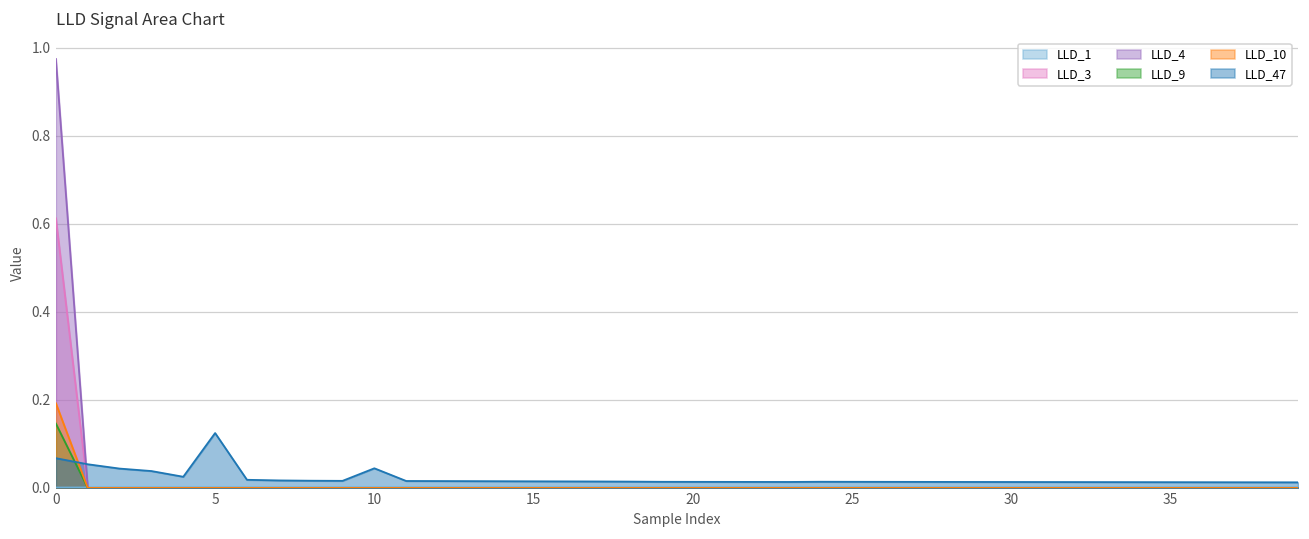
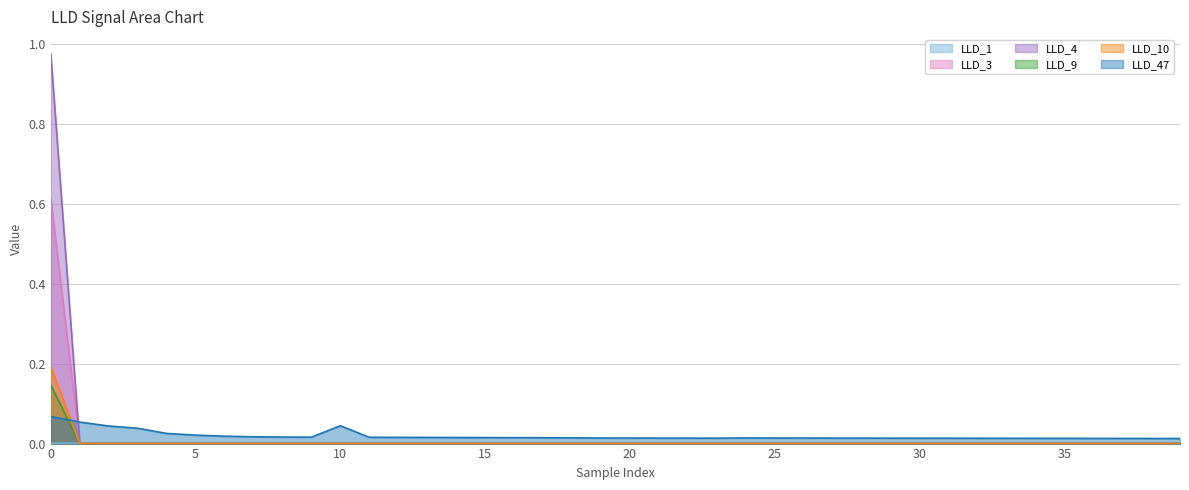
LLD_47, 5: 0.12 -> 0.02
